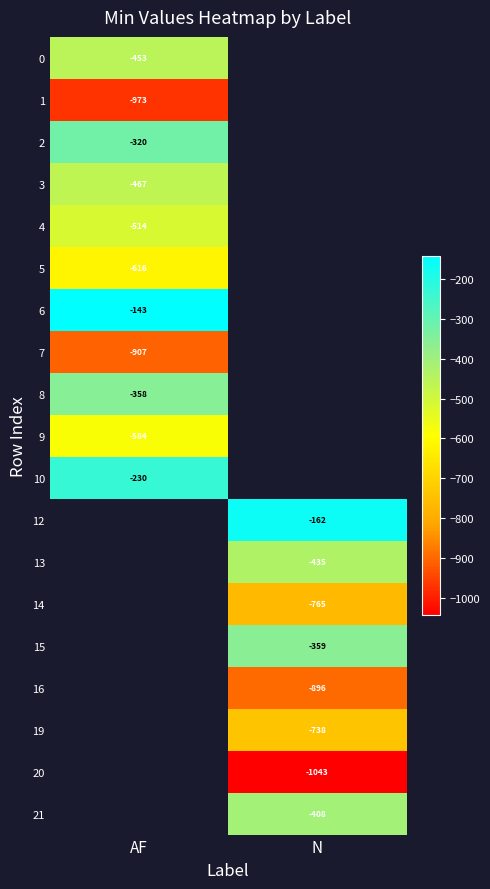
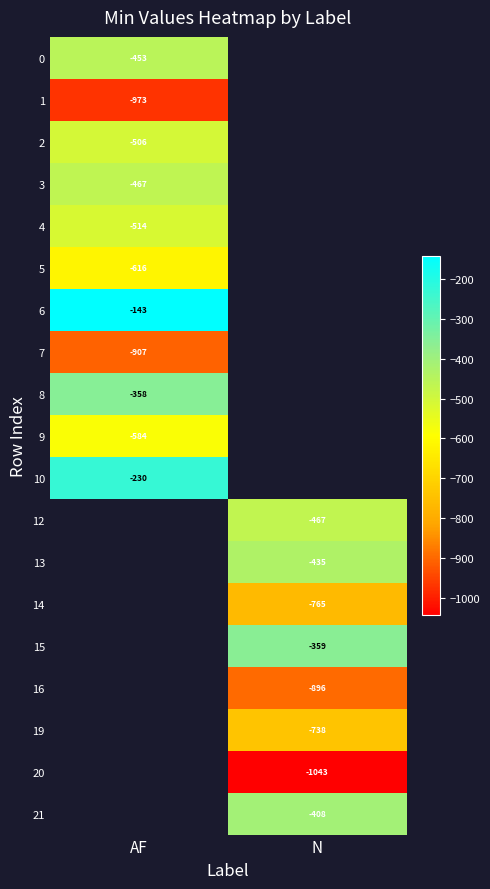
2, AF: -320 -> -506
12, N: -162 -> -467
